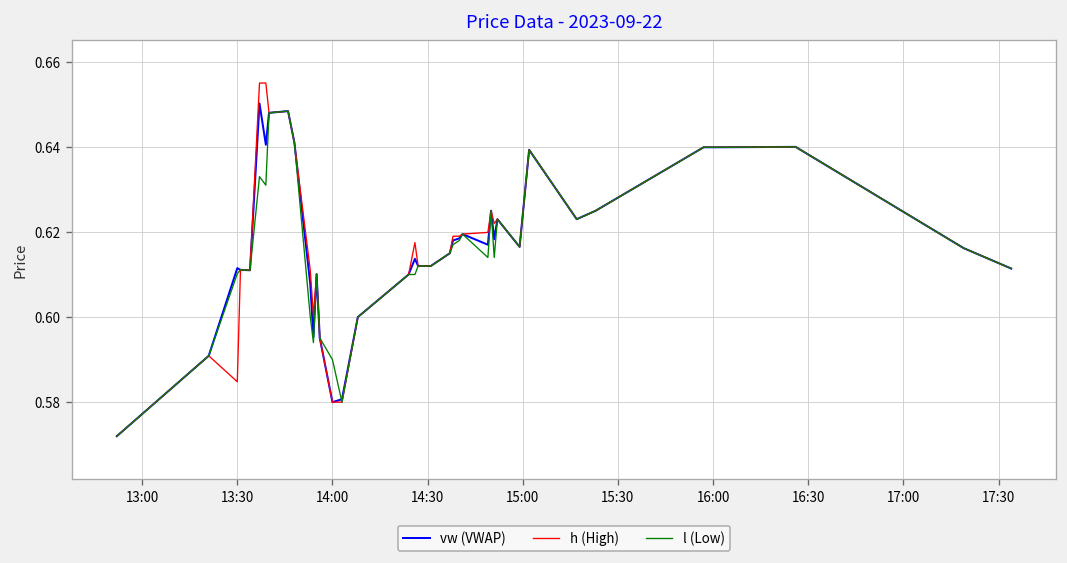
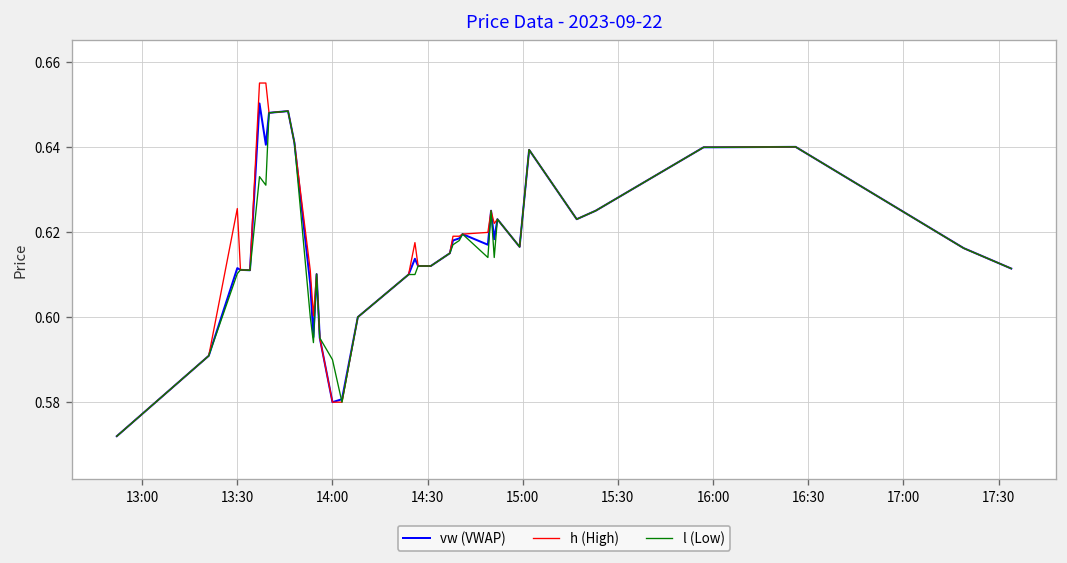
h (High), 13:30: 0.585 -> 0.626
